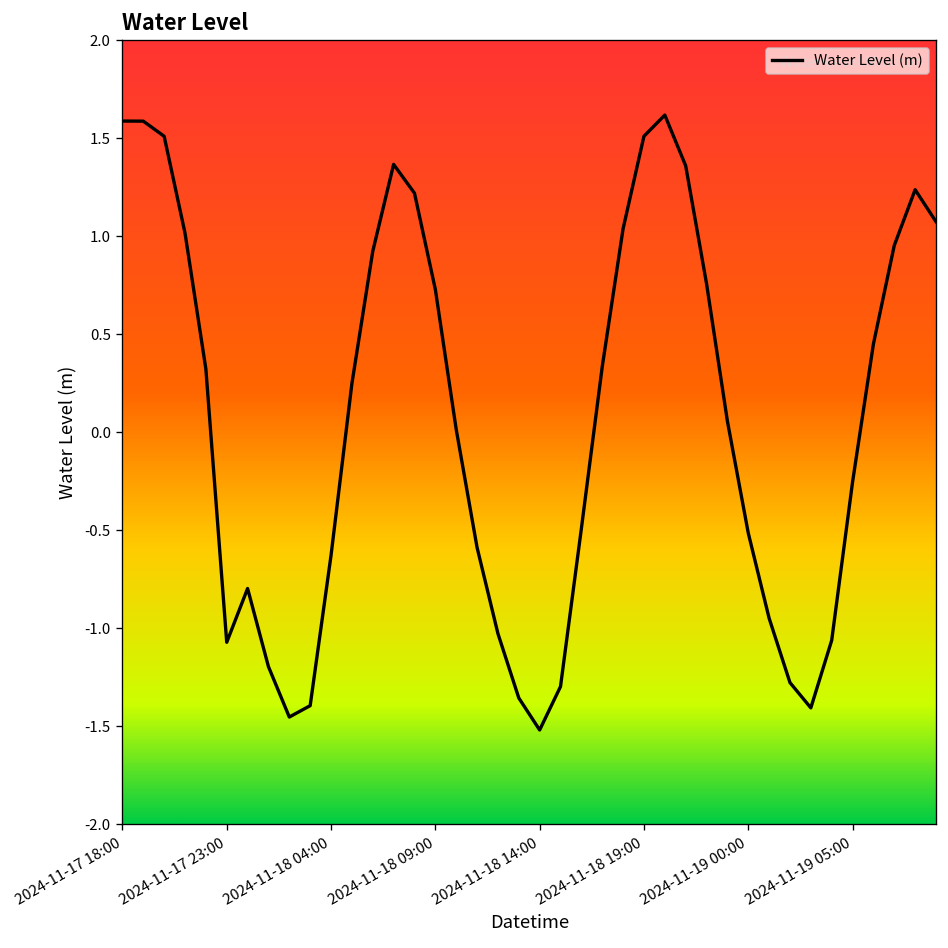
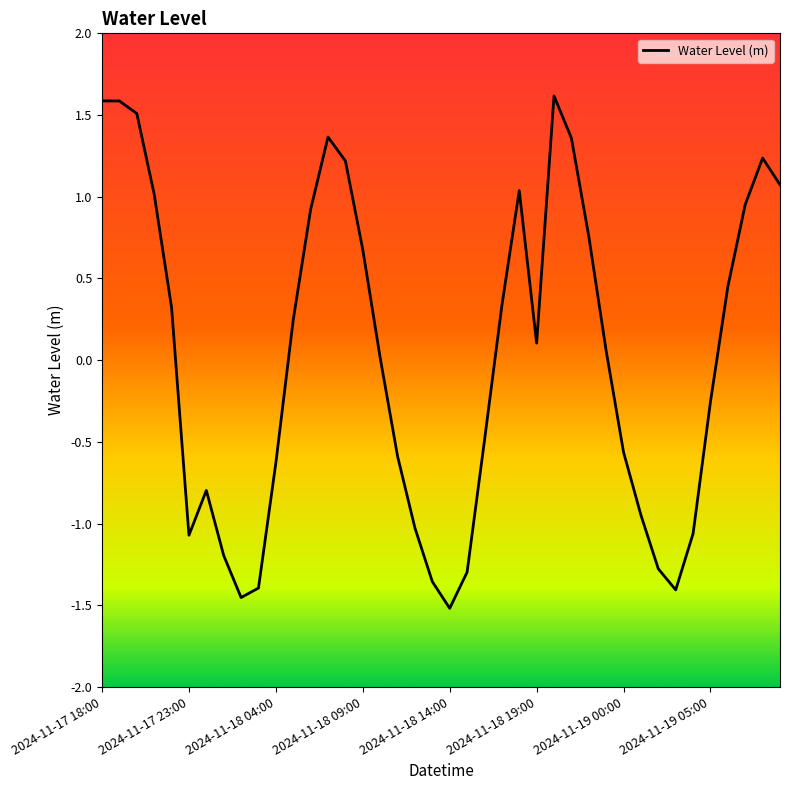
2024-11-18 09:00: 0.73 -> 0.68
2024-11-18 19:00: 1.51 -> 0.10
2024-11-19 00:00: -0.51 -> -0.56
